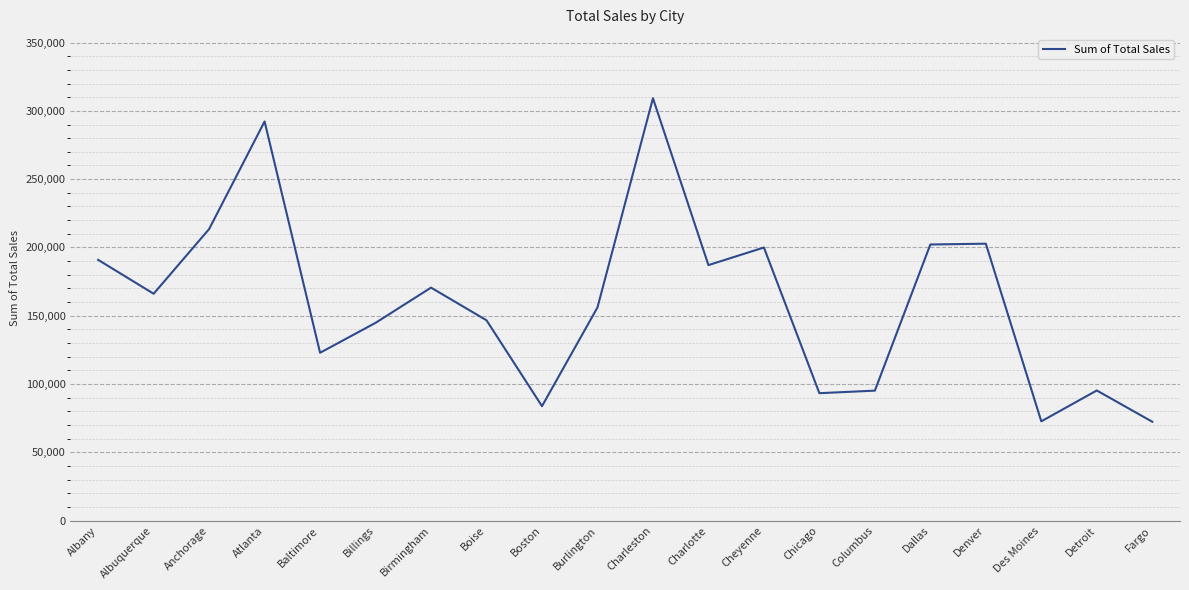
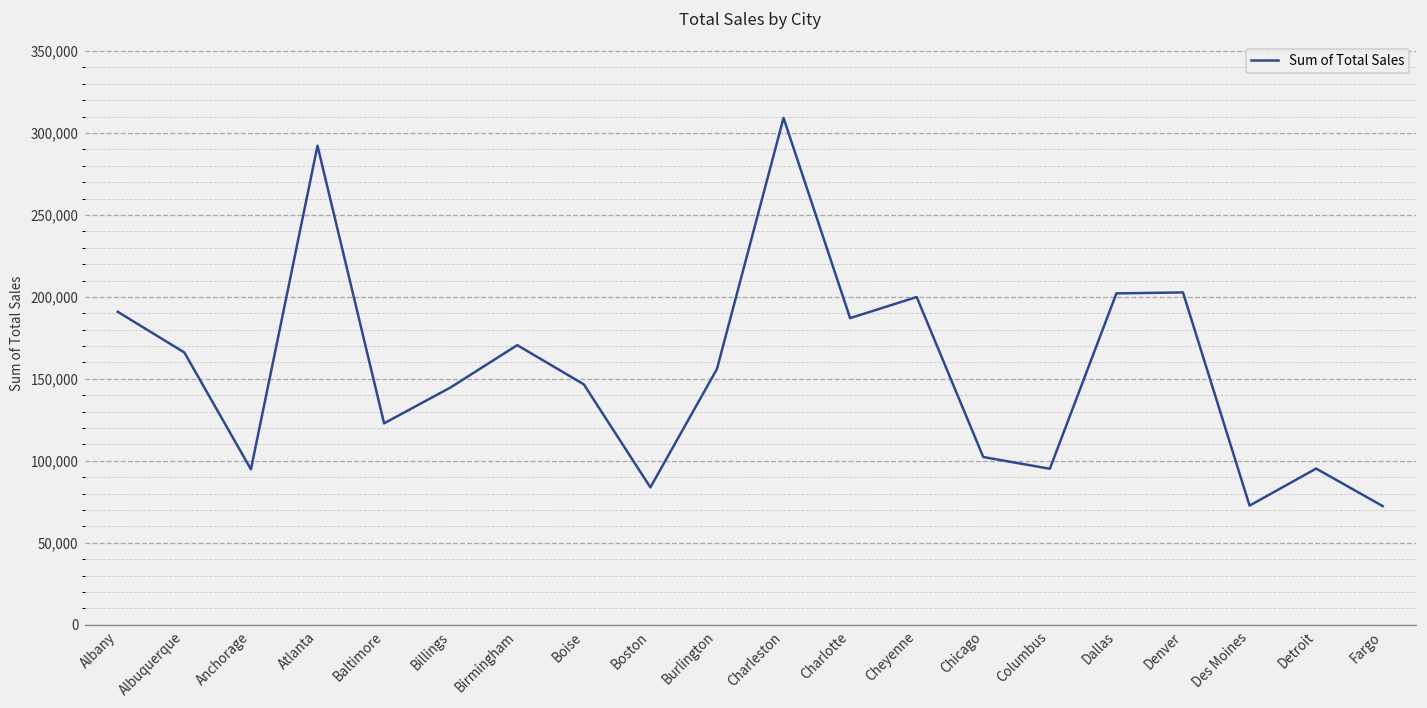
Anchorage: 213,000 -> 95,000
Chicago: 93,000 -> 102,000
